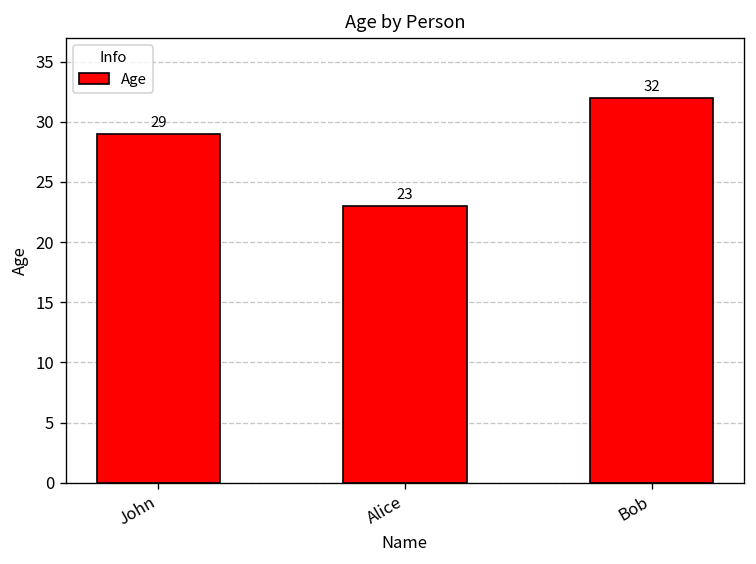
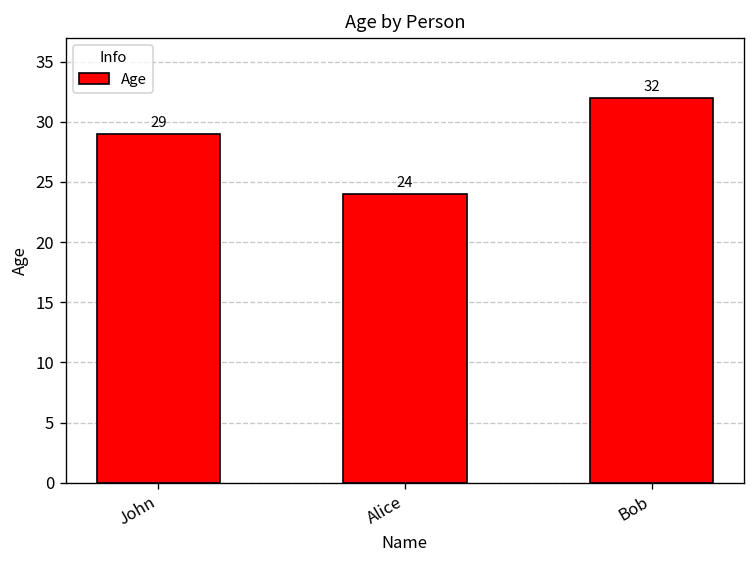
Alice: 23 -> 24
